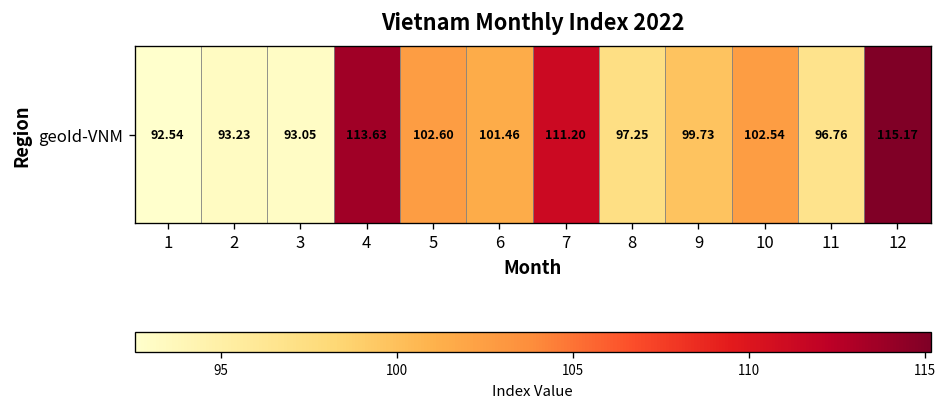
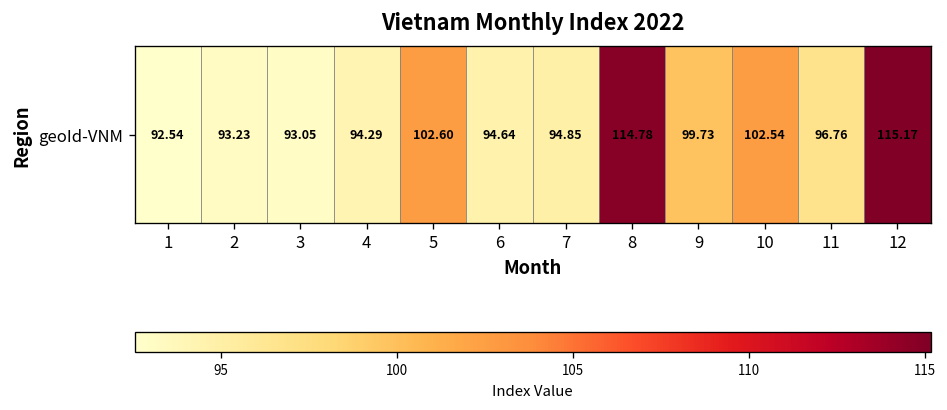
geoId-VNM, 4: 113.63 -> 94.29
geoId-VNM, 6: 101.46 -> 94.64
geoId-VNM, 7: 111.20 -> 94.85
geoId-VNM, 8: 97.25 -> 114.78
